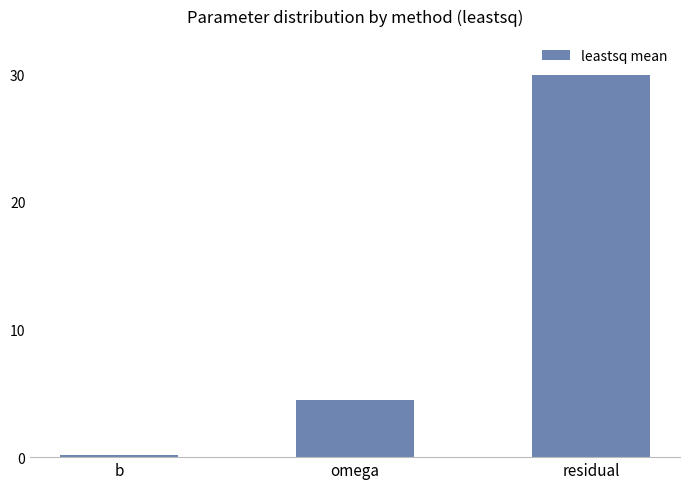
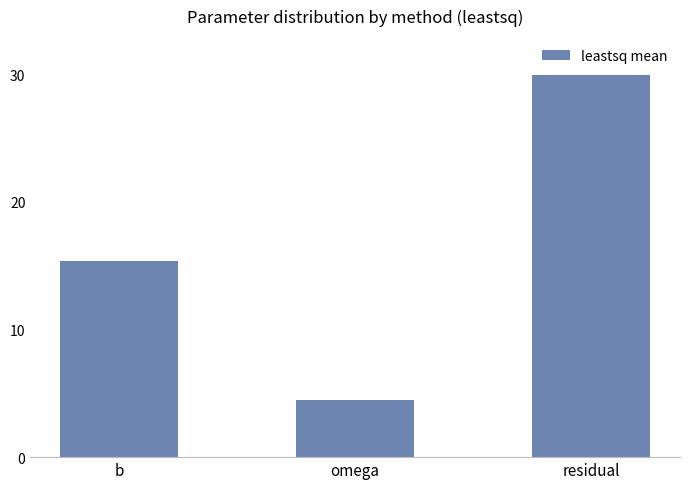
b: 0.2 -> 15.3
